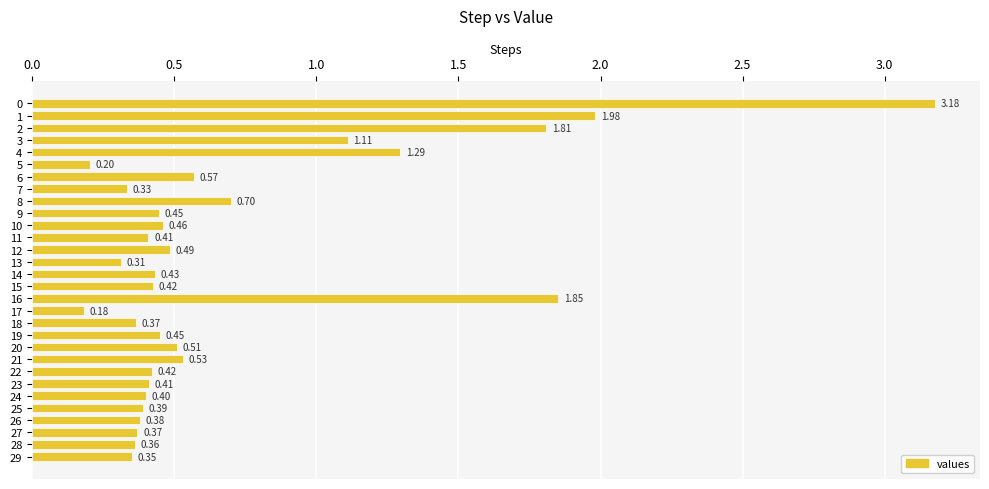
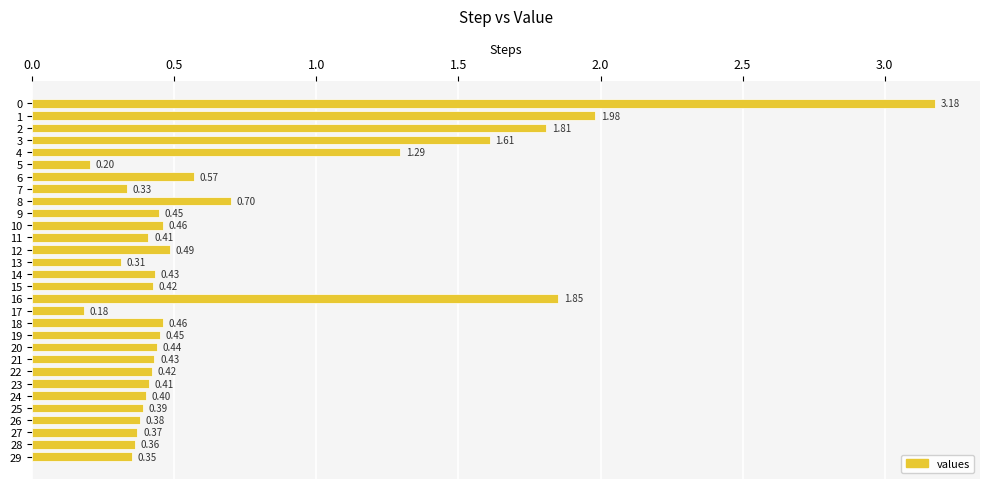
3: 1.11 -> 1.61
18: 0.37 -> 0.46
20: 0.51 -> 0.44
21: 0.53 -> 0.43
